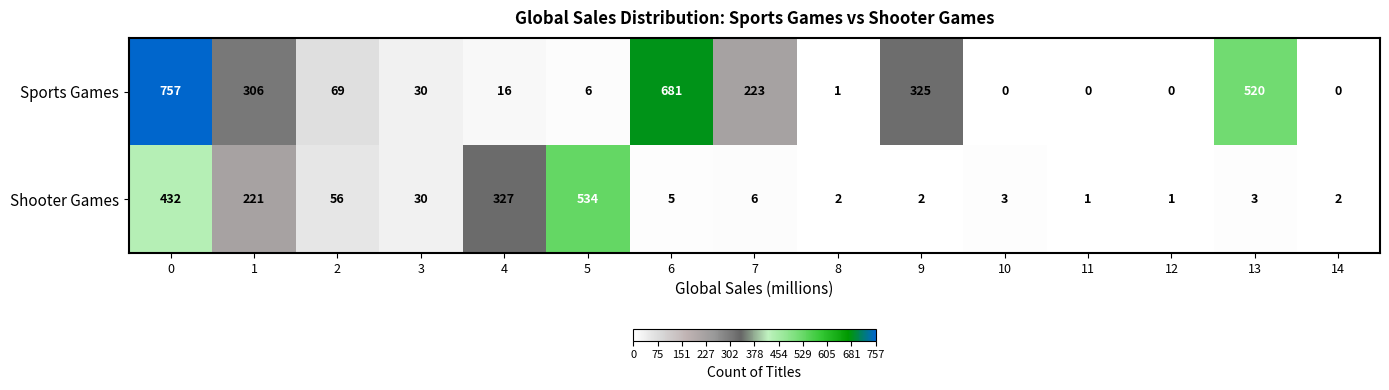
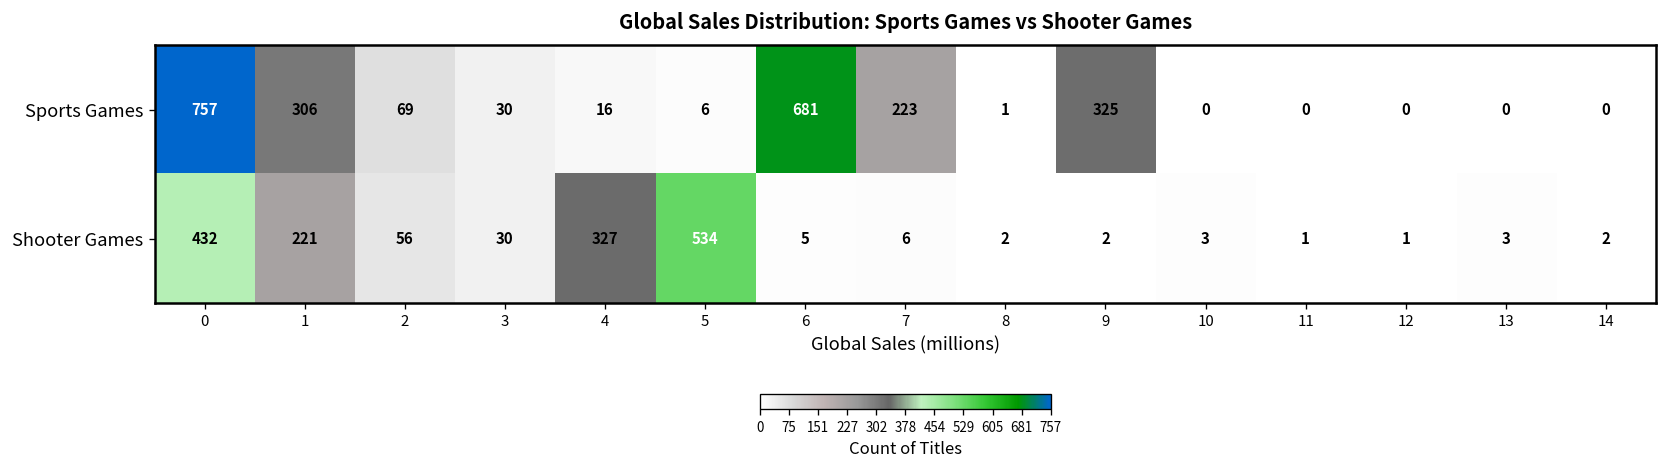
Sports Games, 13: 520 -> 0
